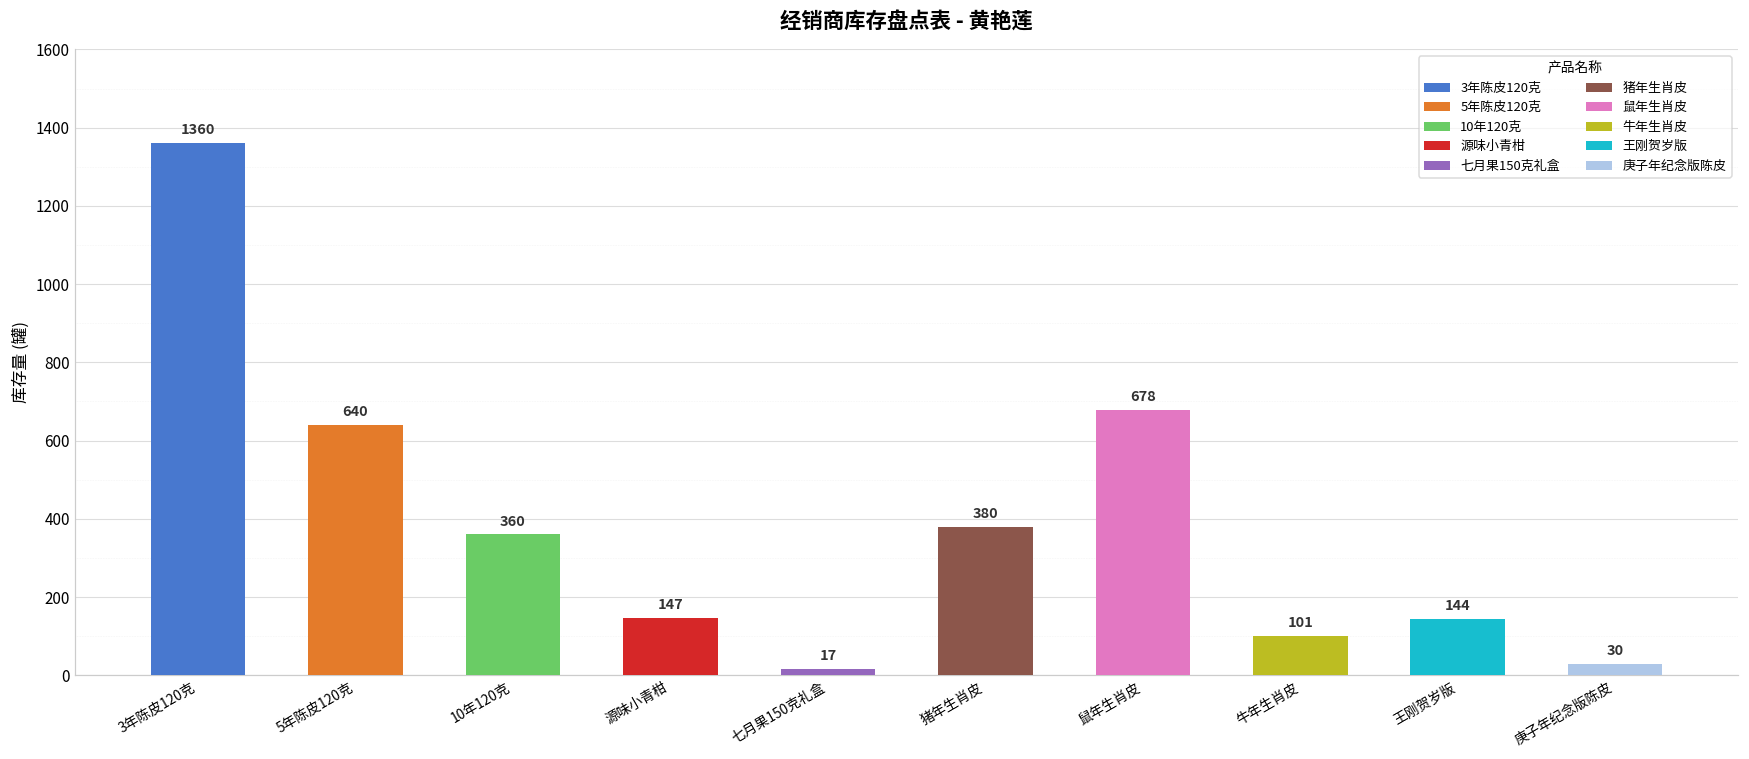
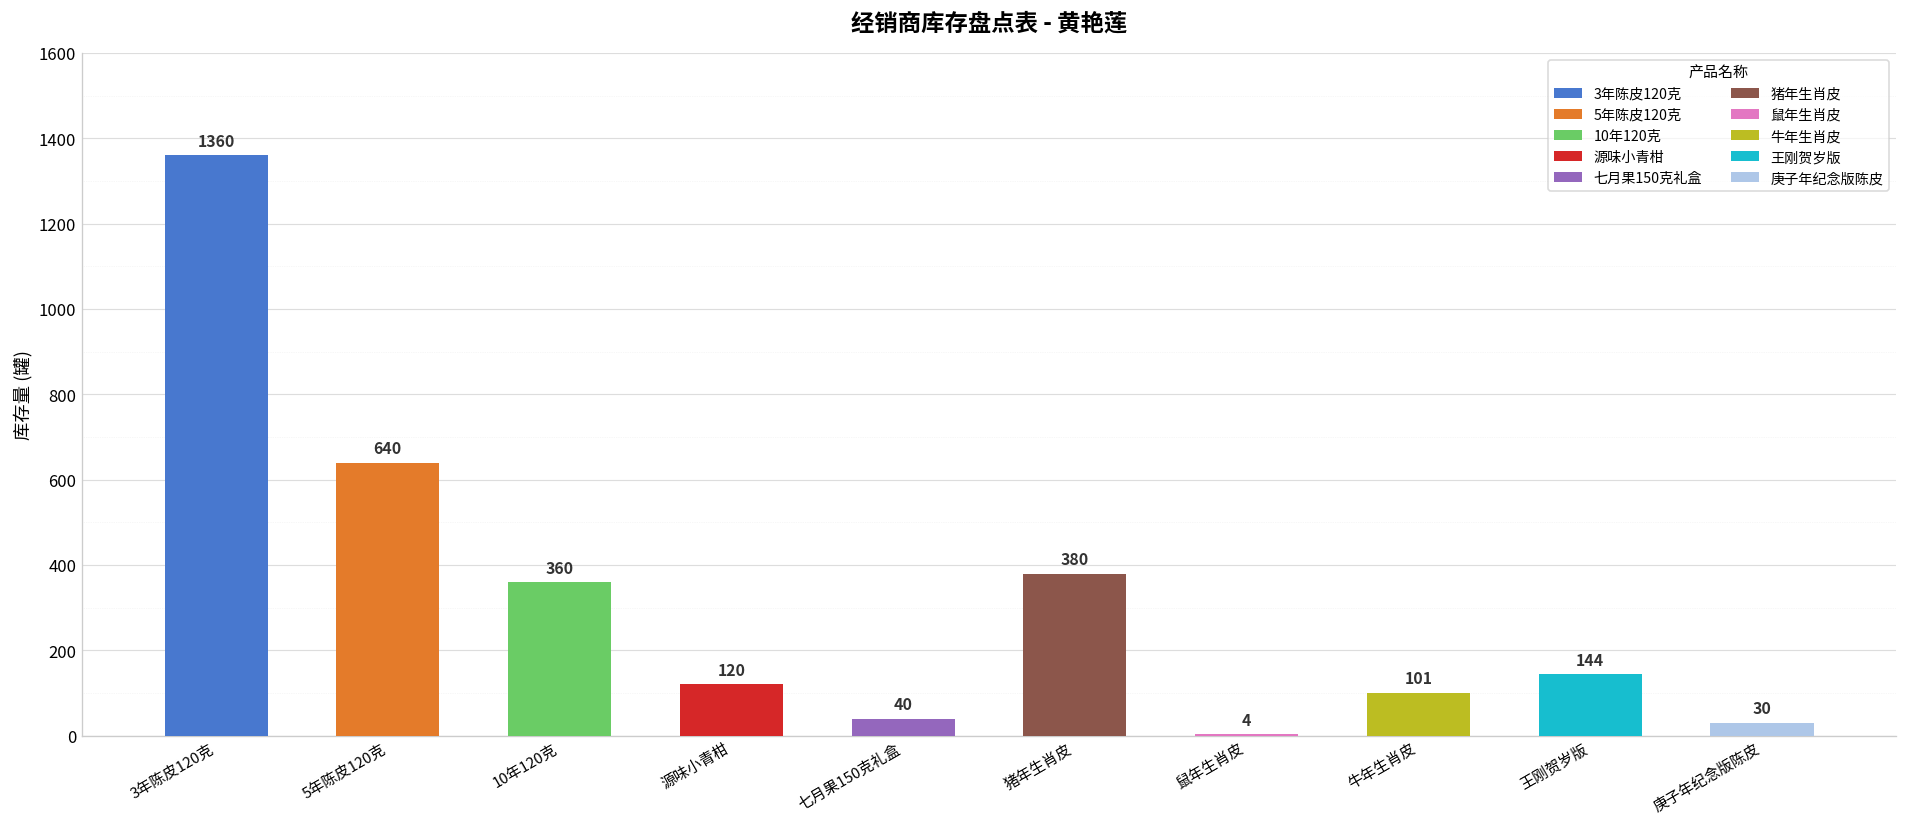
源味小青柑: 147 -> 120
七月果150克礼盒: 17 -> 40
鼠年生肖皮: 678 -> 4
